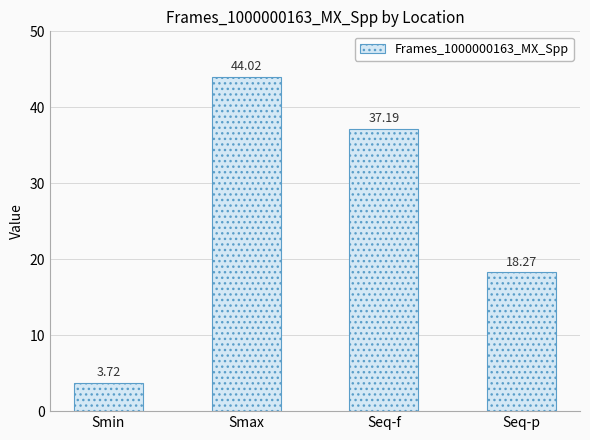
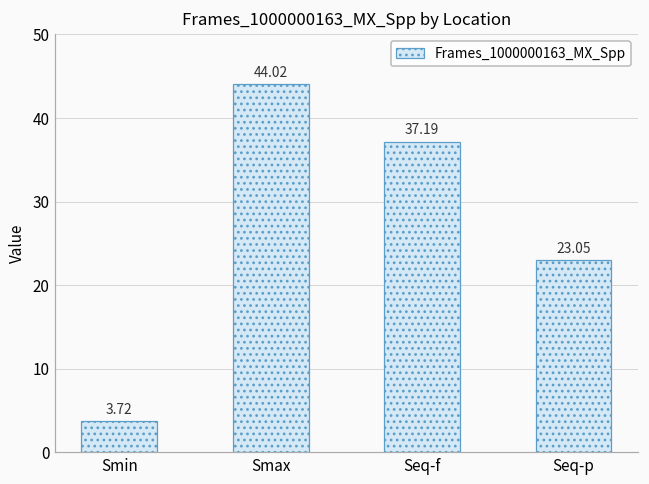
Seq-p: 18.27 -> 23.05
